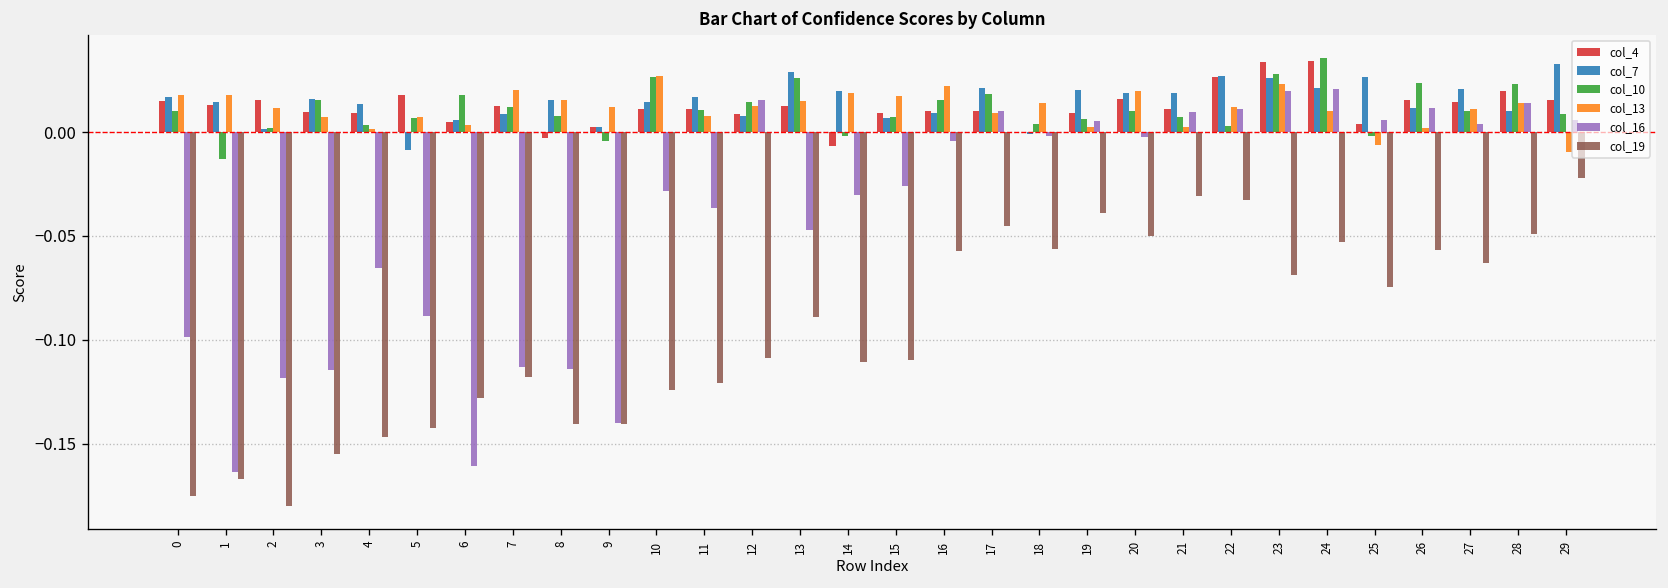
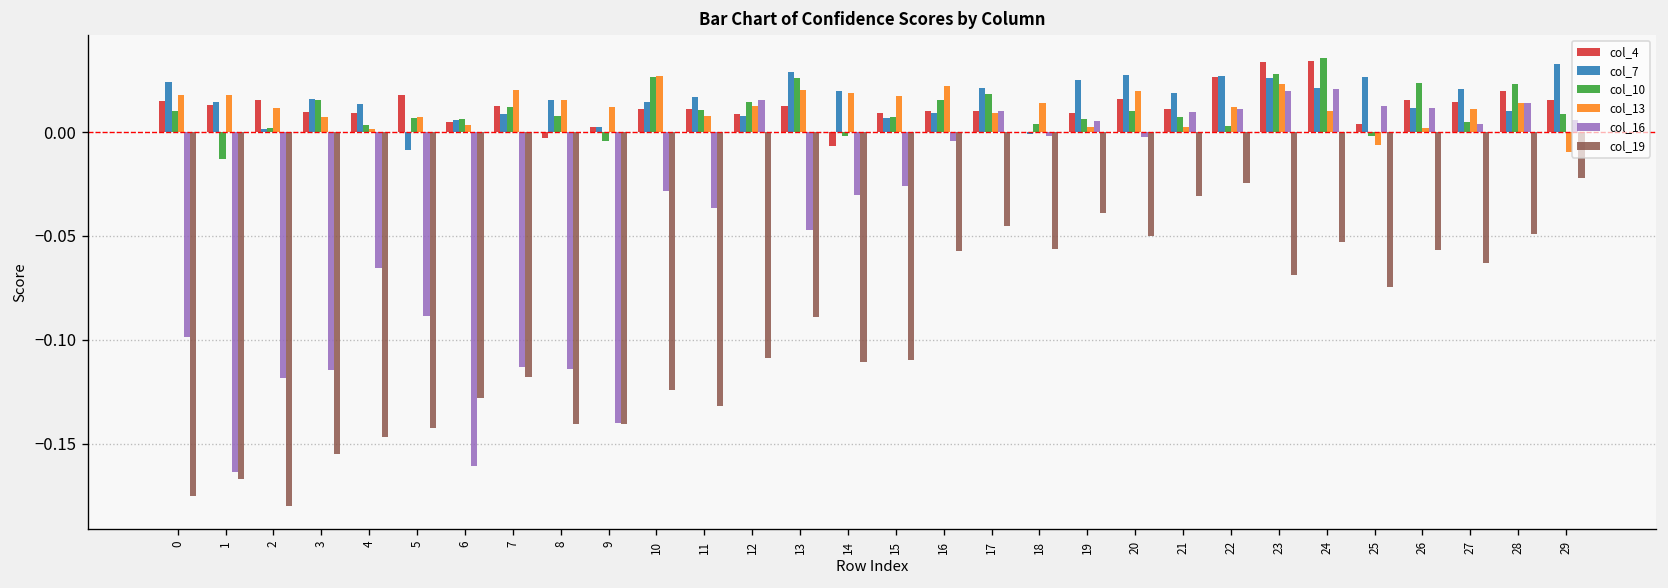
col_7, 0: 0.017 -> 0.024
col_10, 6: 0.018 -> 0.006
col_19, 11: -0.121 -> -0.132
col_13, 13: 0.015 -> 0.020
col_7, 19: 0.020 -> 0.025
col_7, 20: 0.019 -> 0.028
col_19, 22: -0.032 -> -0.024
col_16, 25: 0.006 -> 0.013
col_10, 27: 0.010 -> 0.005
